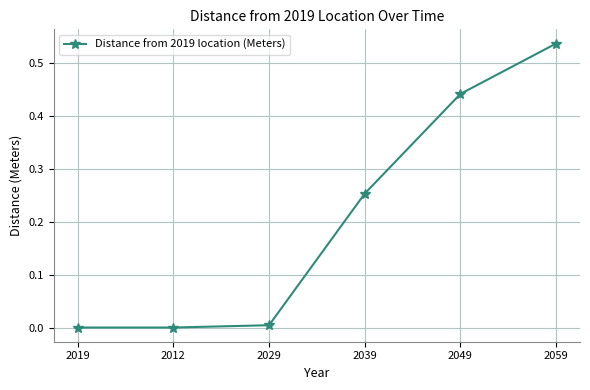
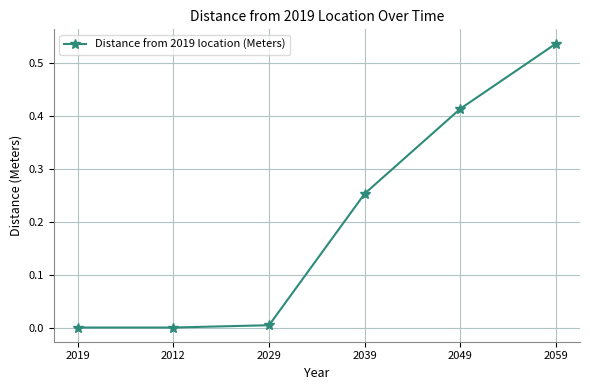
2049: 0.44 -> 0.41
